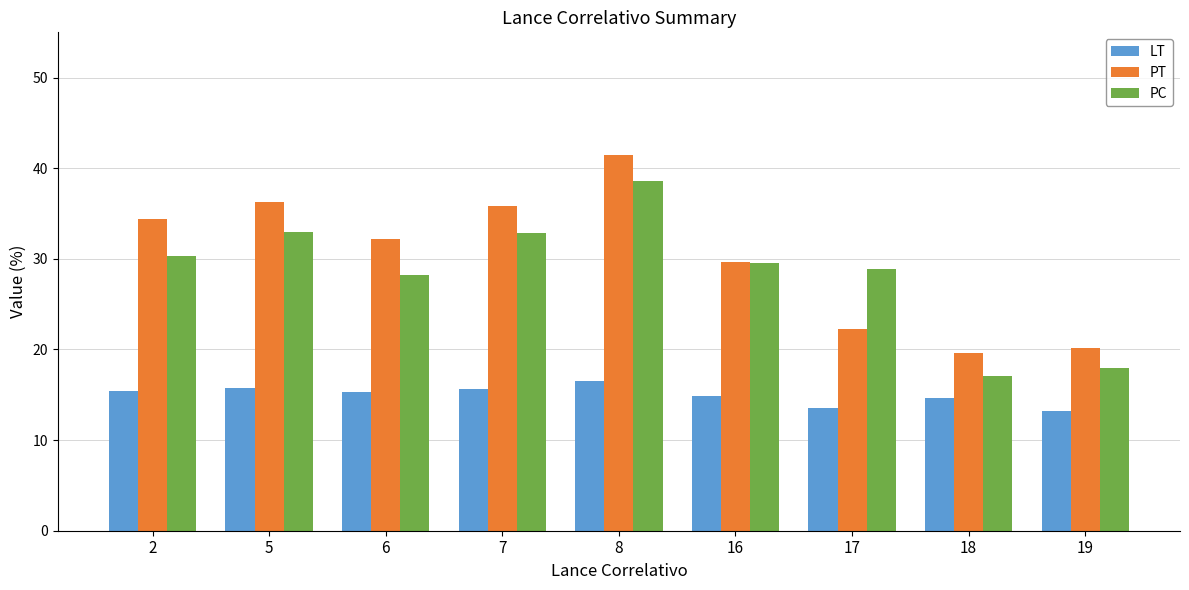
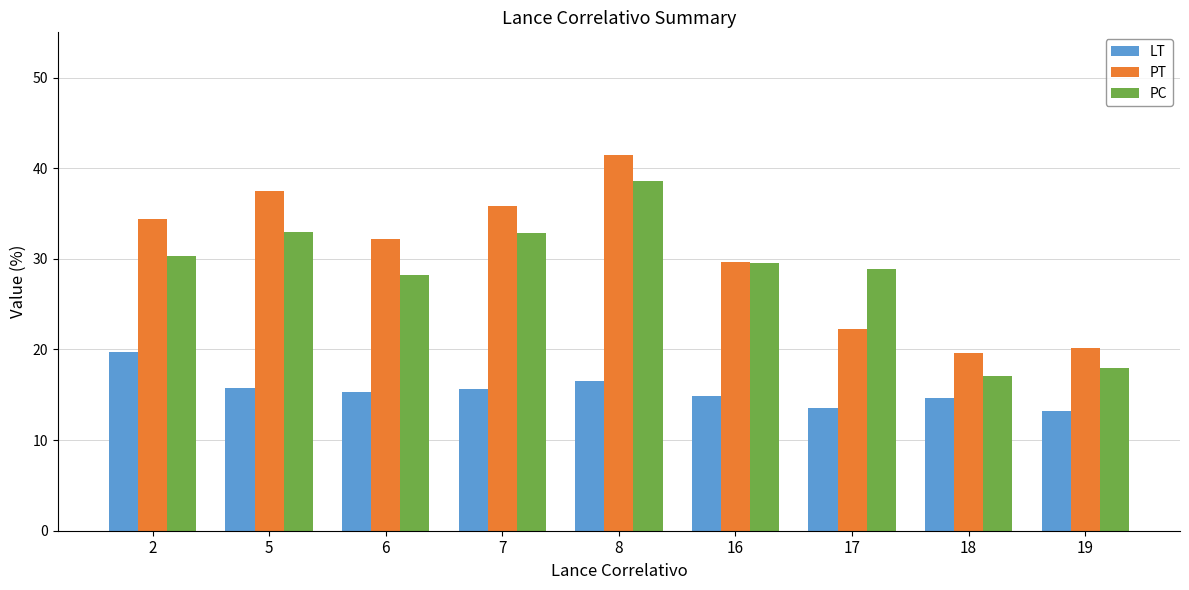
LT, 2: 15 -> 20
PT, 5: 36 -> 38
